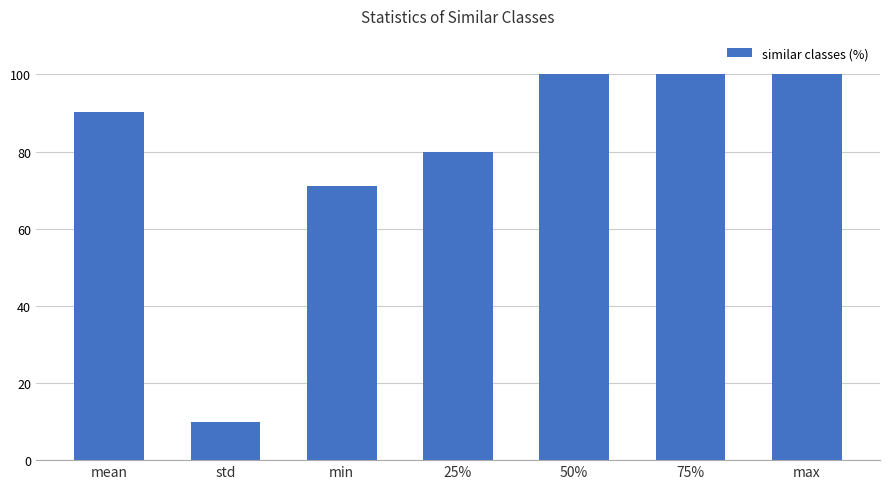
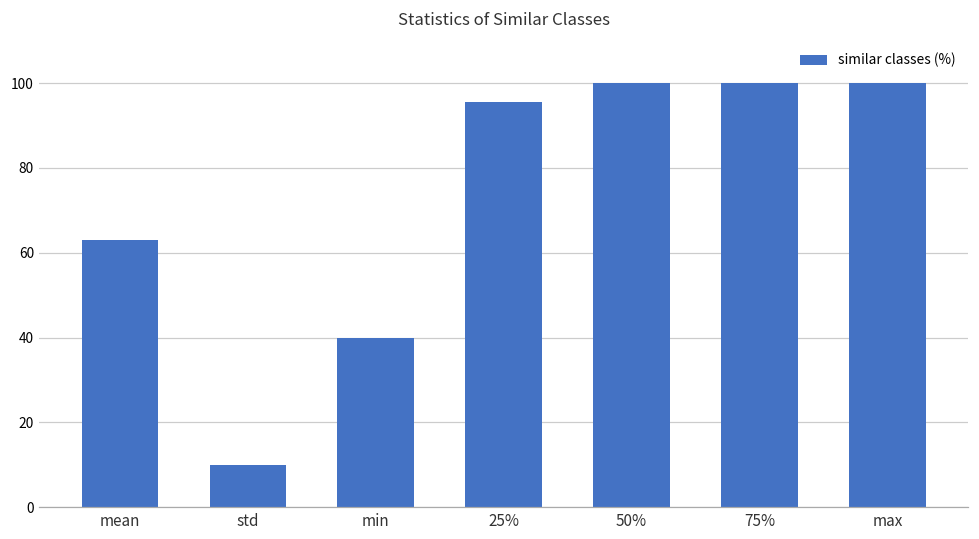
mean: 90 -> 63
min: 71 -> 40
25%: 80 -> 96
